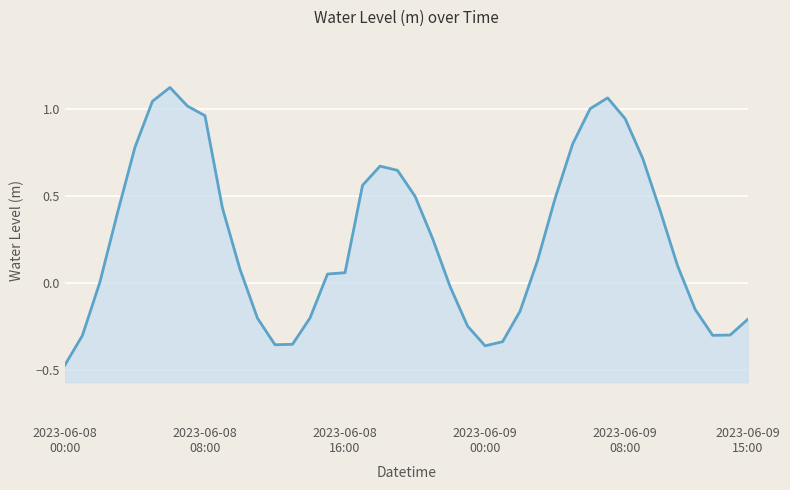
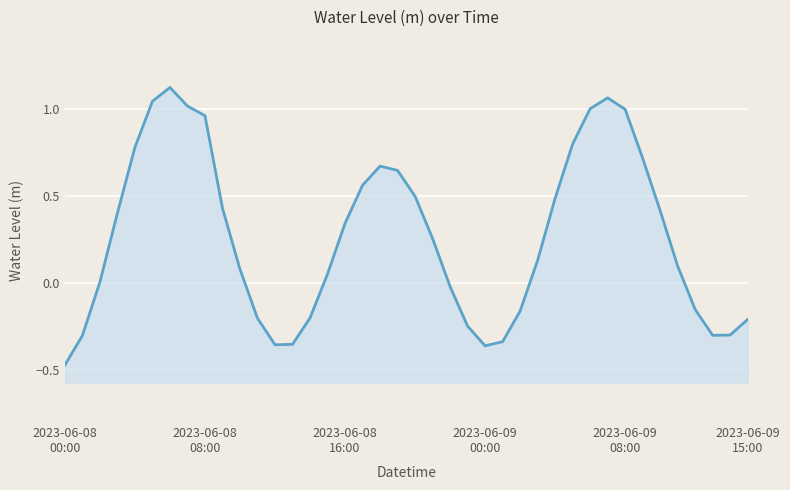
2023-06-08 16:00: 0.06 -> 0.34
2023-06-09 08:00: 0.95 -> 1.00
